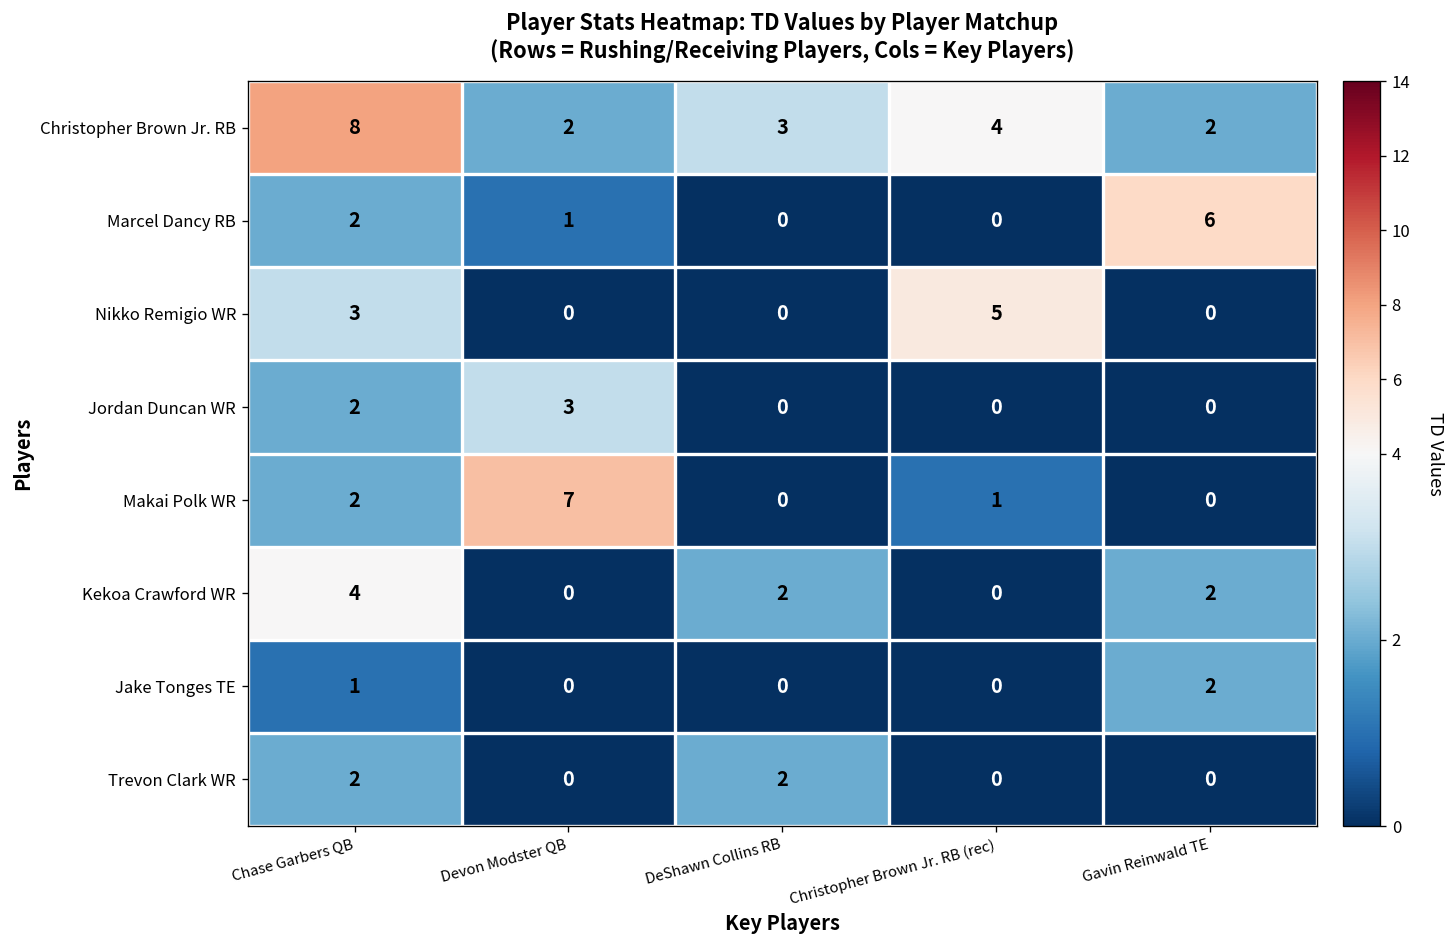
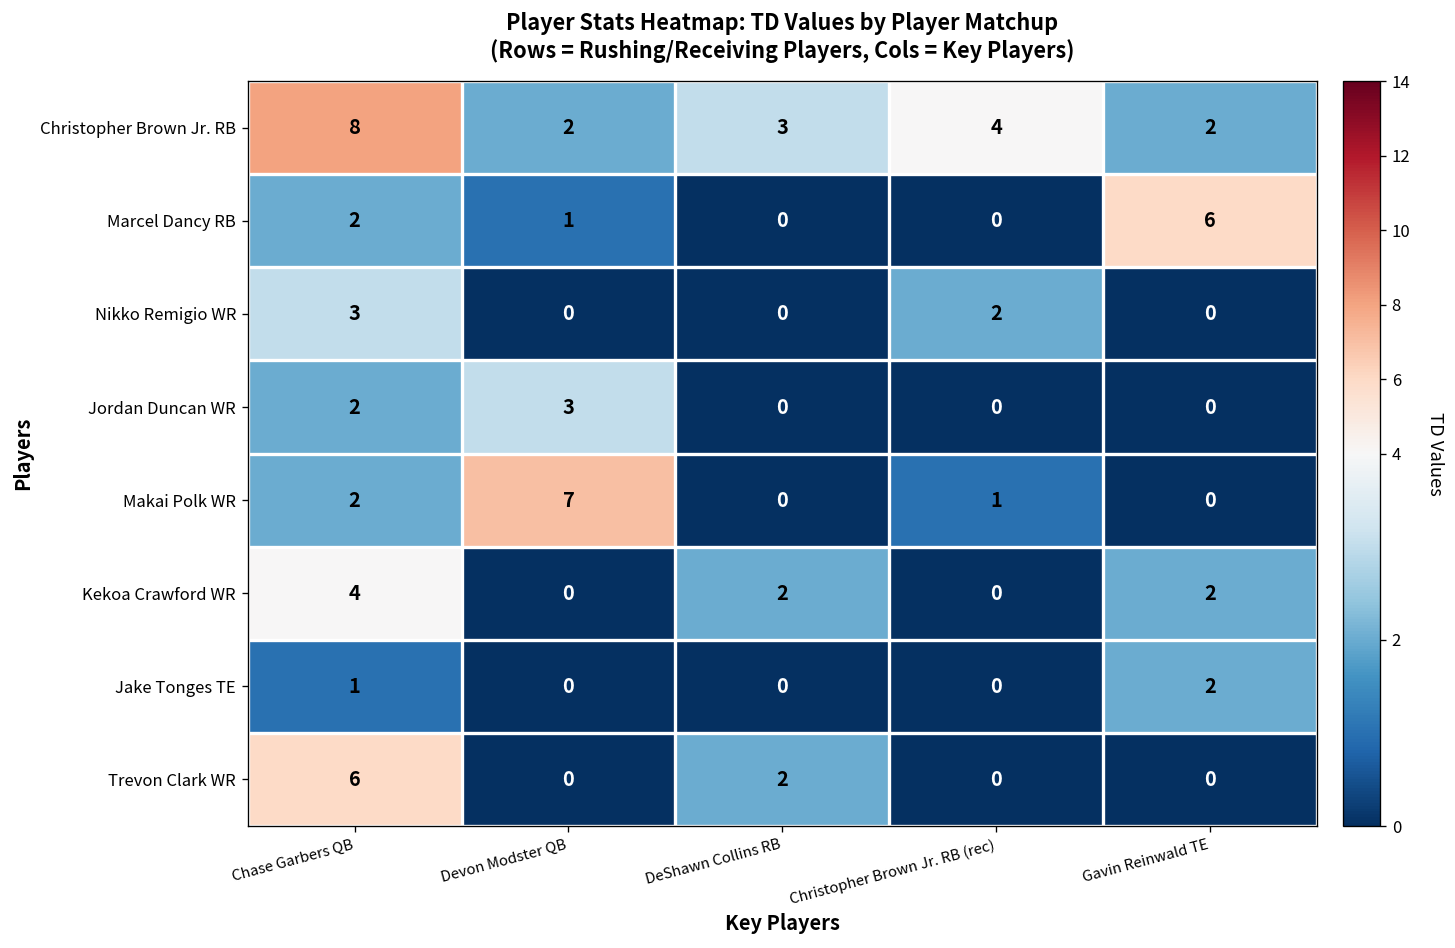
Nikko Remigio WR, Christopher Brown Jr. RB (rec): 5 -> 2
Trevon Clark WR, Chase Garbers QB: 2 -> 6
